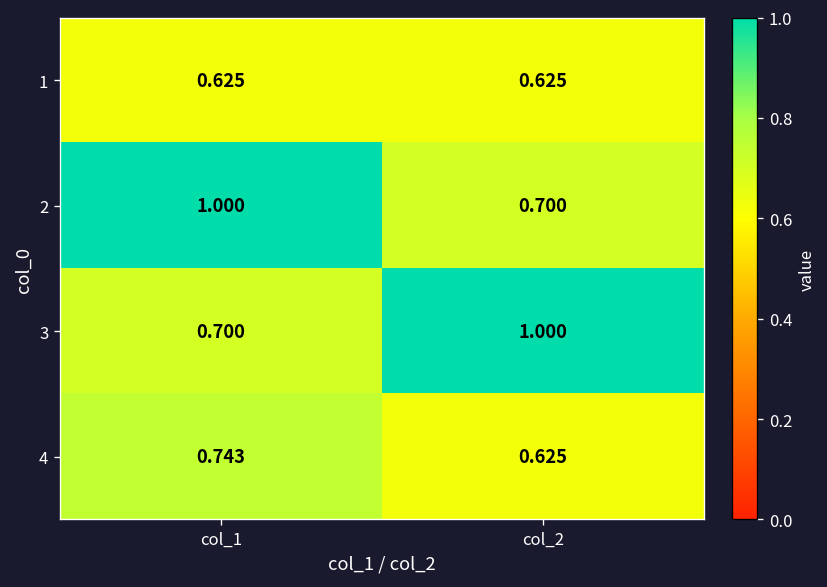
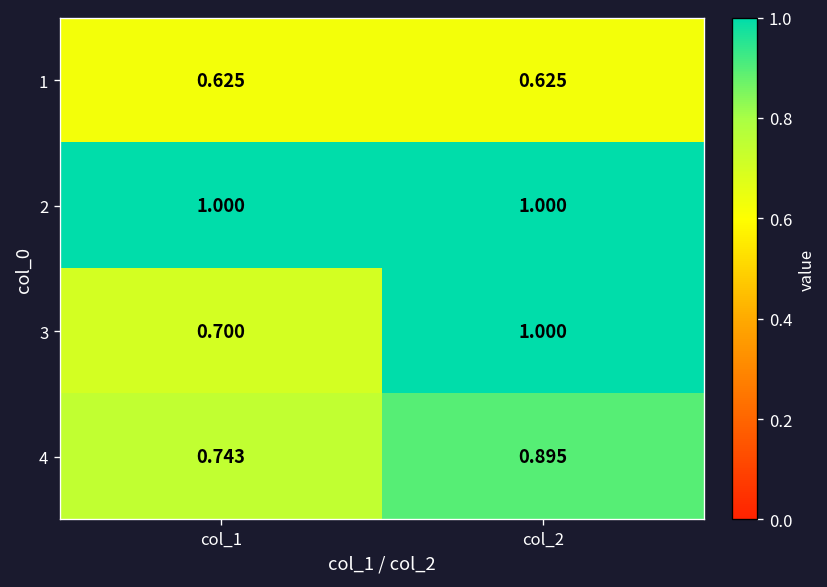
2, col_2: 0.700 -> 1.000
4, col_2: 0.625 -> 0.895
